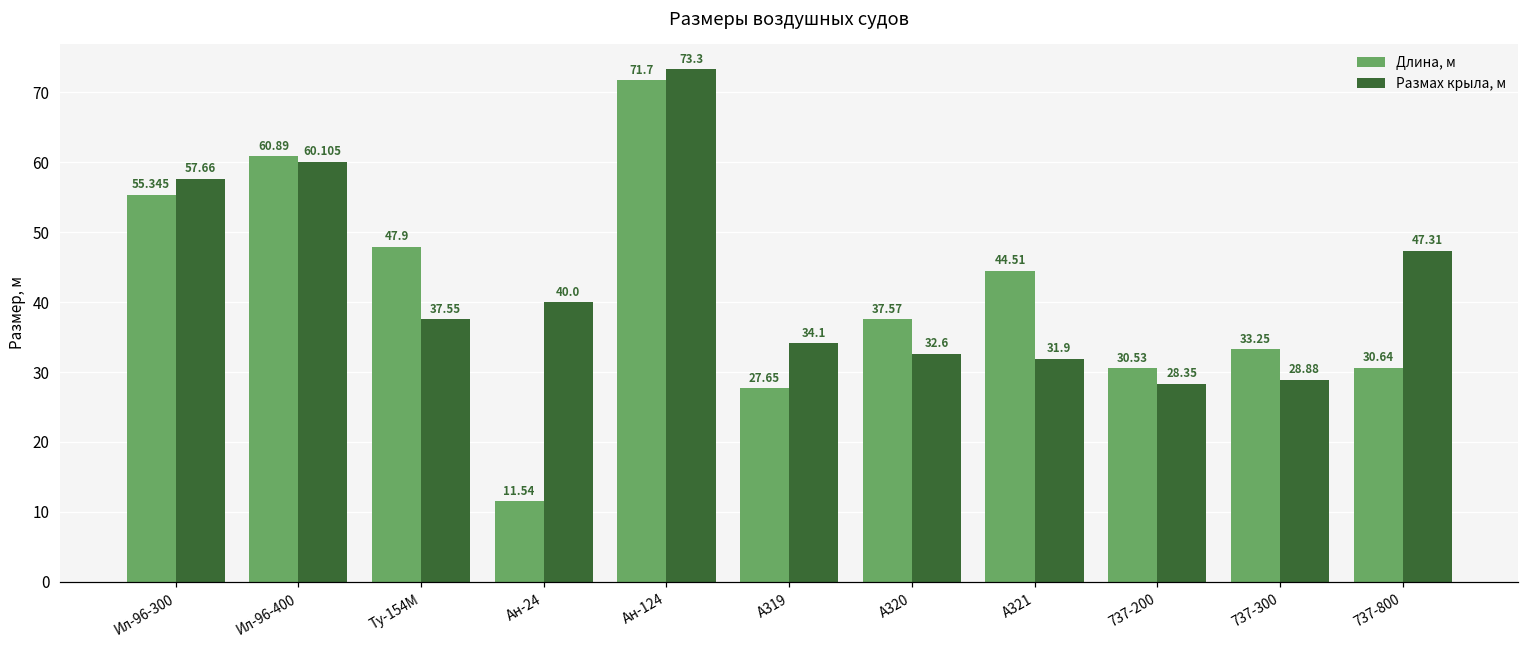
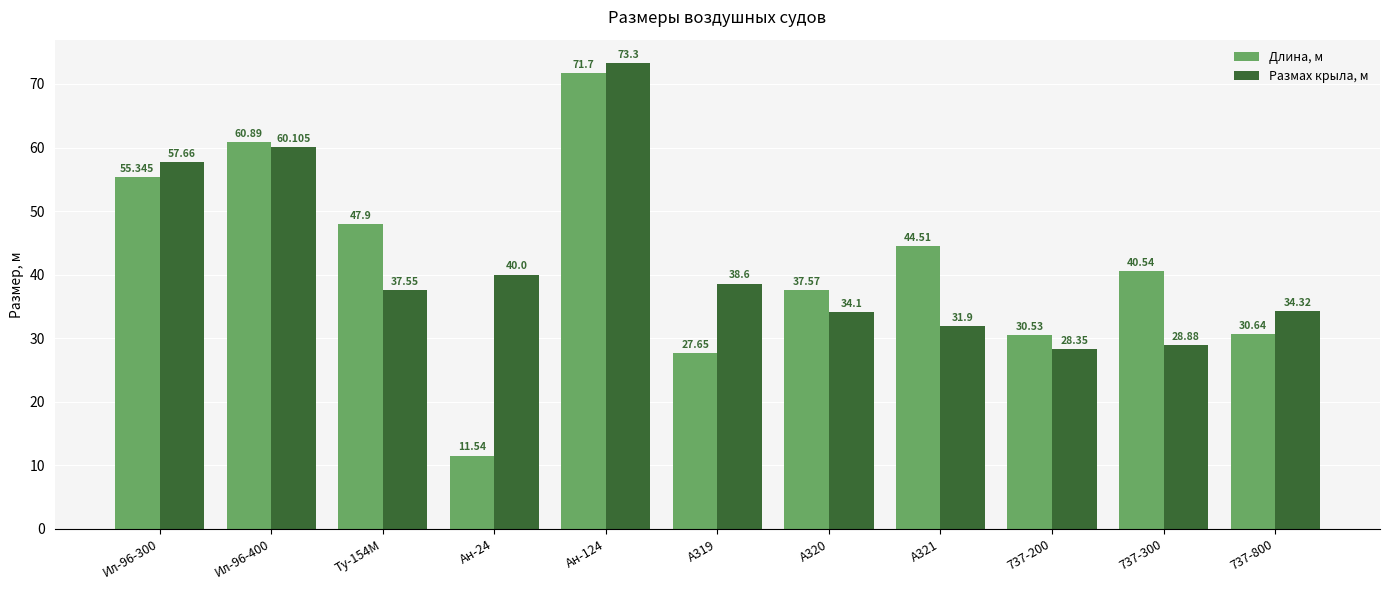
Размах крыла, м, A319: 34.1 -> 38.6
Размах крыла, м, A320: 32.6 -> 34.1
Длина, м, 737-300: 33.25 -> 40.54
Размах крыла, м, 737-800: 47.31 -> 34.32
